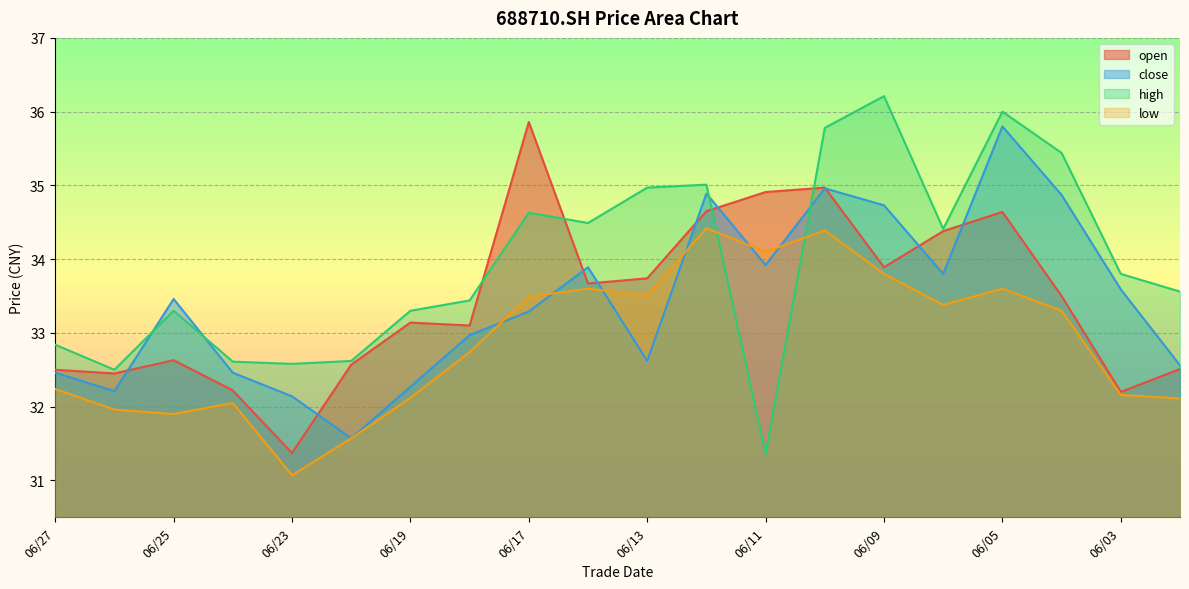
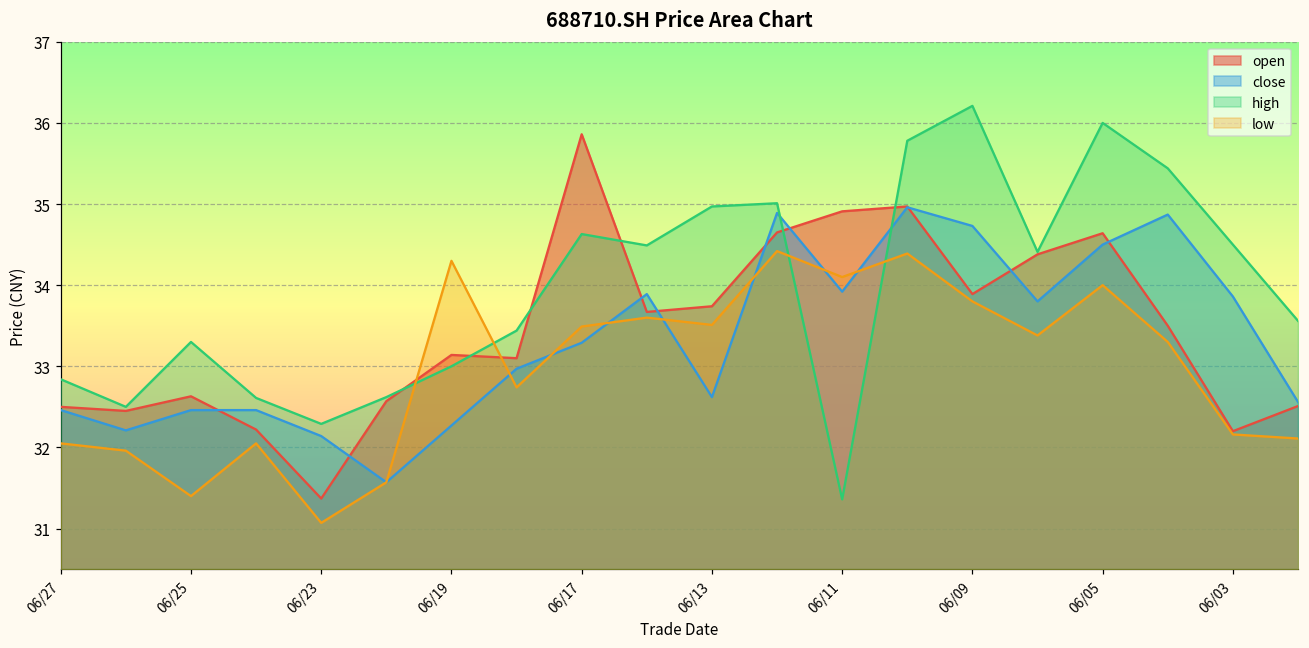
low, 06/27: 32.2 -> 32.1
close, 06/25: 33.5 -> 32.5
low, 06/25: 31.9 -> 31.4
high, 06/23: 32.6 -> 32.3
high, 06/19: 33.3 -> 33.0
low, 06/19: 32.1 -> 34.3
close, 06/05: 35.8 -> 34.5
low, 06/05: 33.6 -> 34.0
close, 06/03: 33.6 -> 33.9
high, 06/03: 33.8 -> 34.5
